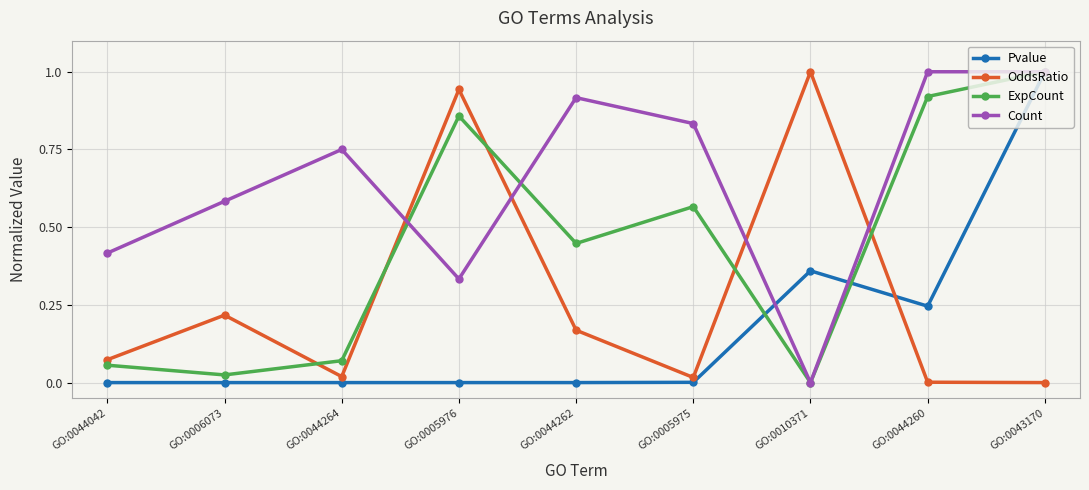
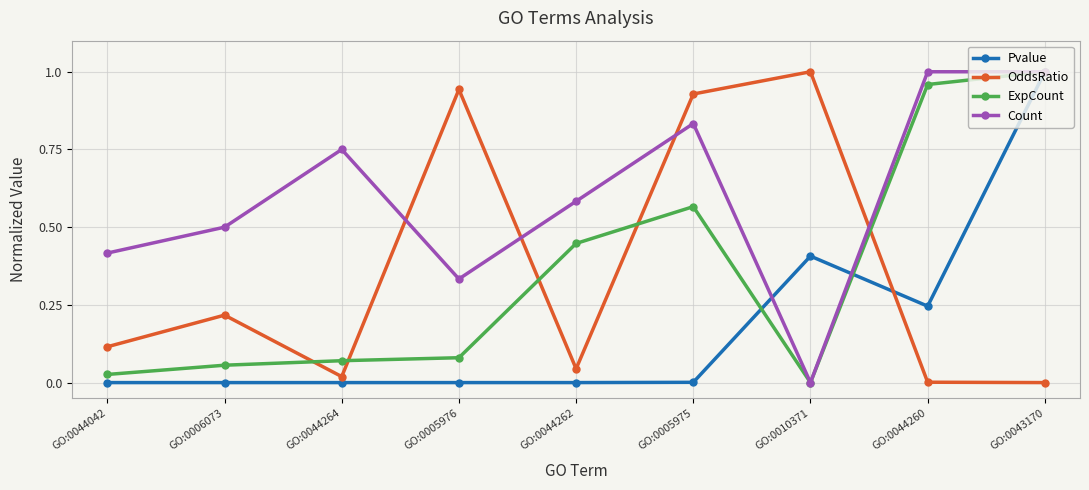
OddsRatio, GO:0044042: 0.07 -> 0.12
ExpCount, GO:0044042: 0.06 -> 0.03
ExpCount, GO:0006073: 0.02 -> 0.06
Count, GO:0006073: 0.58 -> 0.50
ExpCount, GO:0005976: 0.86 -> 0.08
OddsRatio, GO:0044262: 0.17 -> 0.04
Count, GO:0044262: 0.92 -> 0.58
OddsRatio, GO:0005975: 0.02 -> 0.93
Pvalue, GO:0010371: 0.36 -> 0.41
ExpCount, GO:0044260: 0.92 -> 0.96
